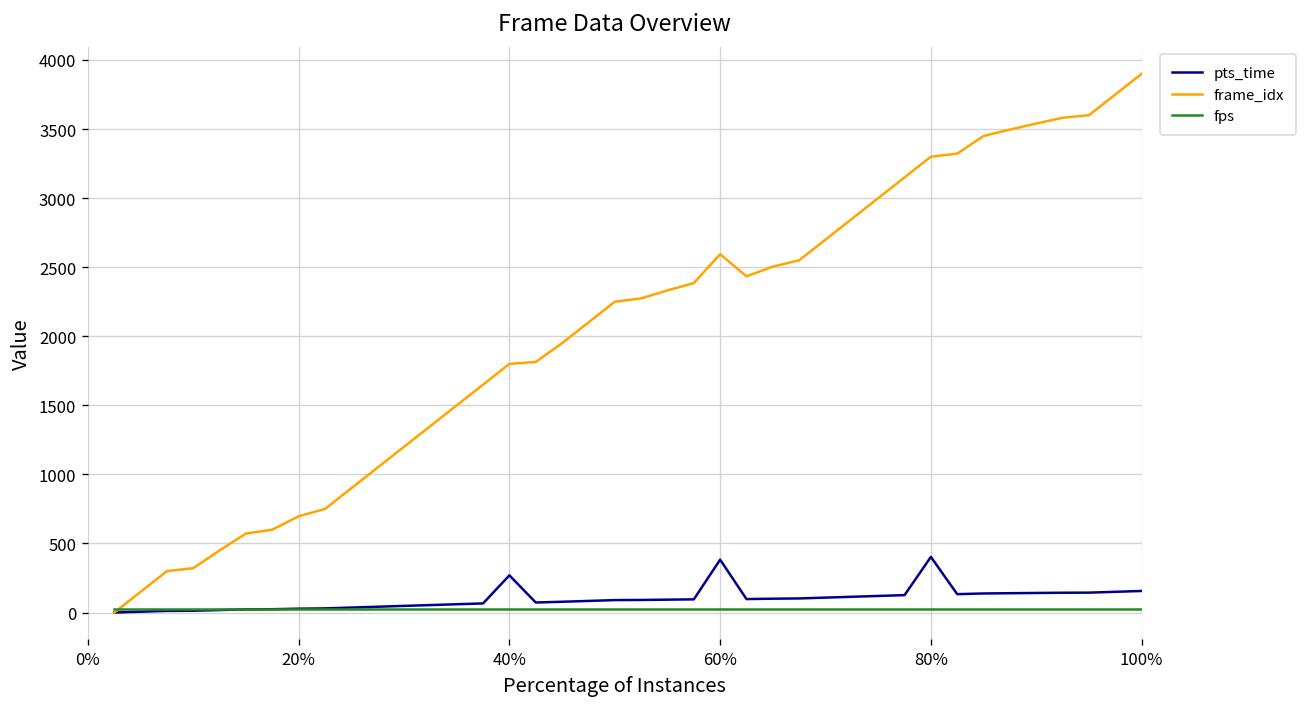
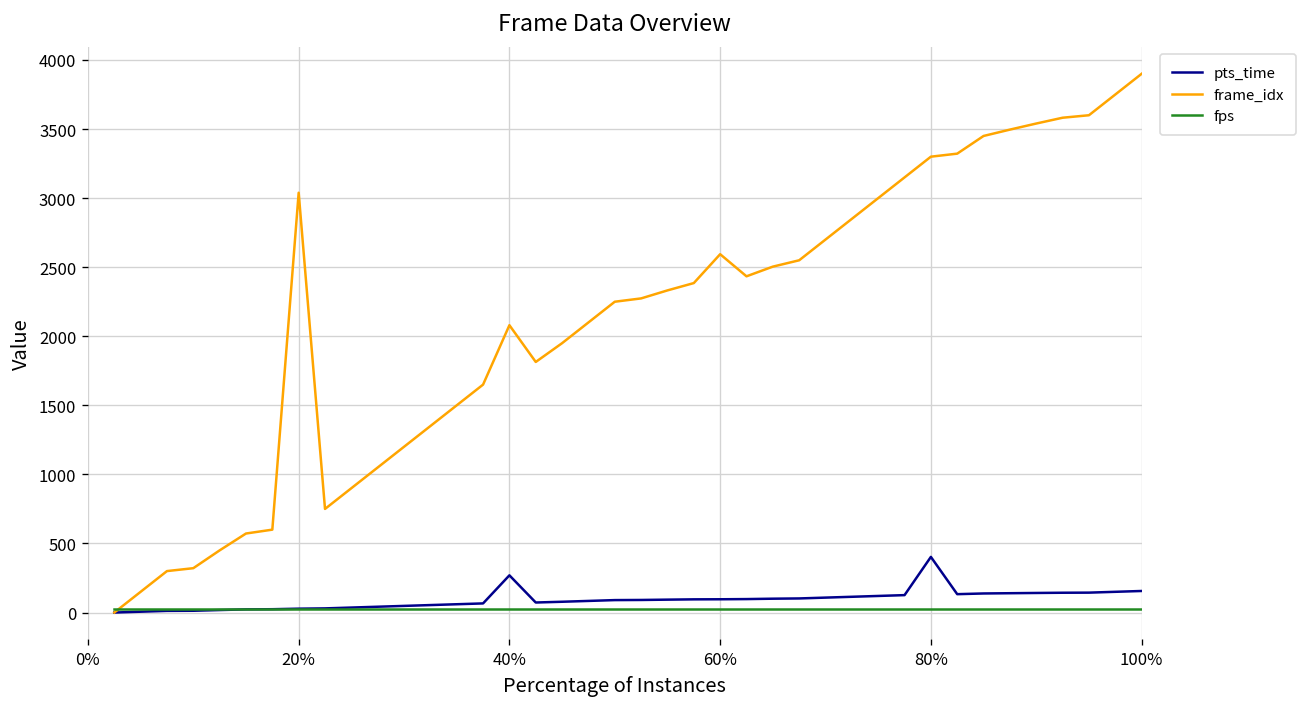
frame_idx, 20%: 700 -> 3040
frame_idx, 40%: 1800 -> 2080
pts_time, 60%: 380 -> 100
